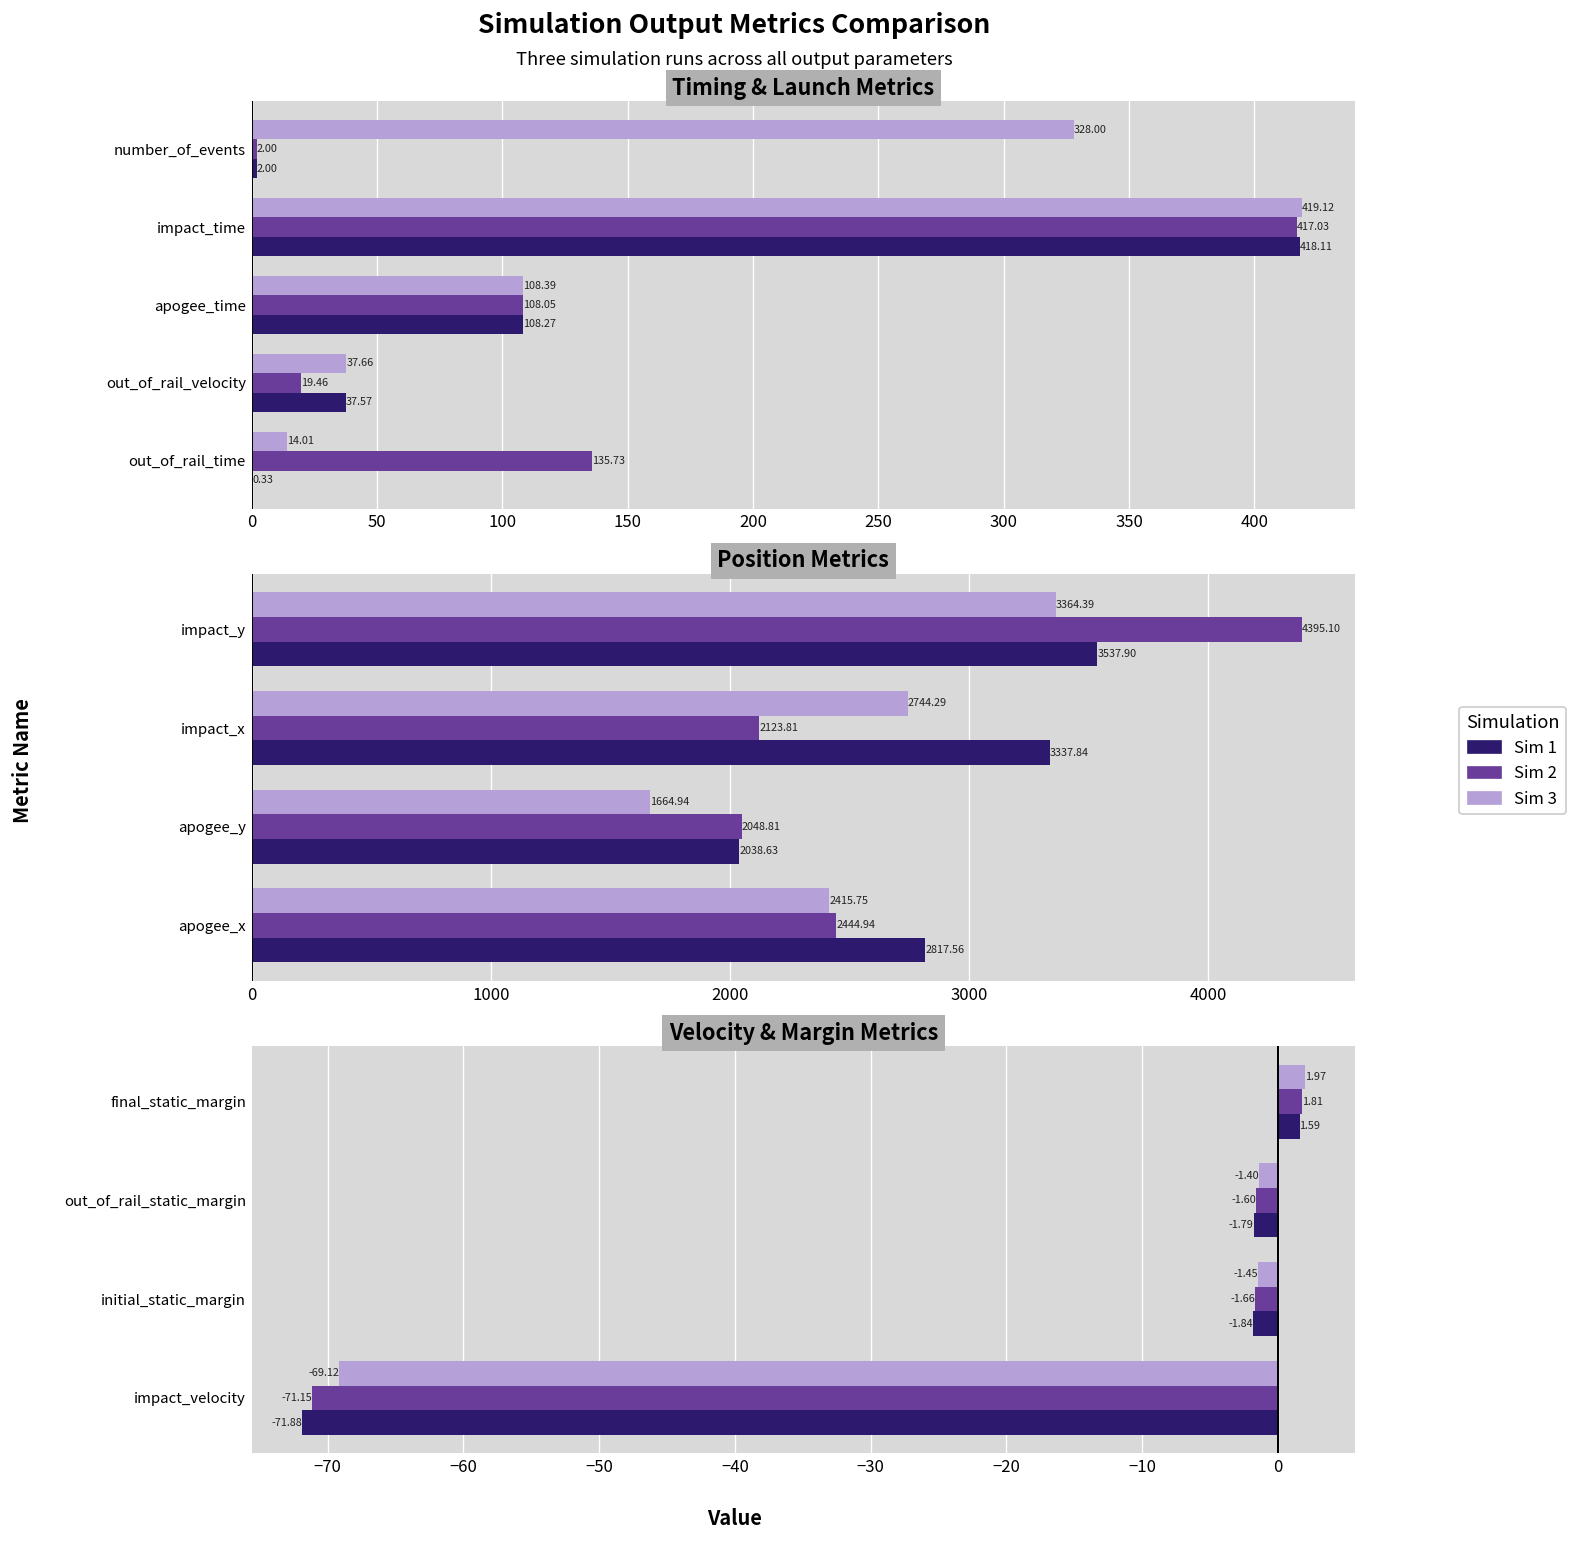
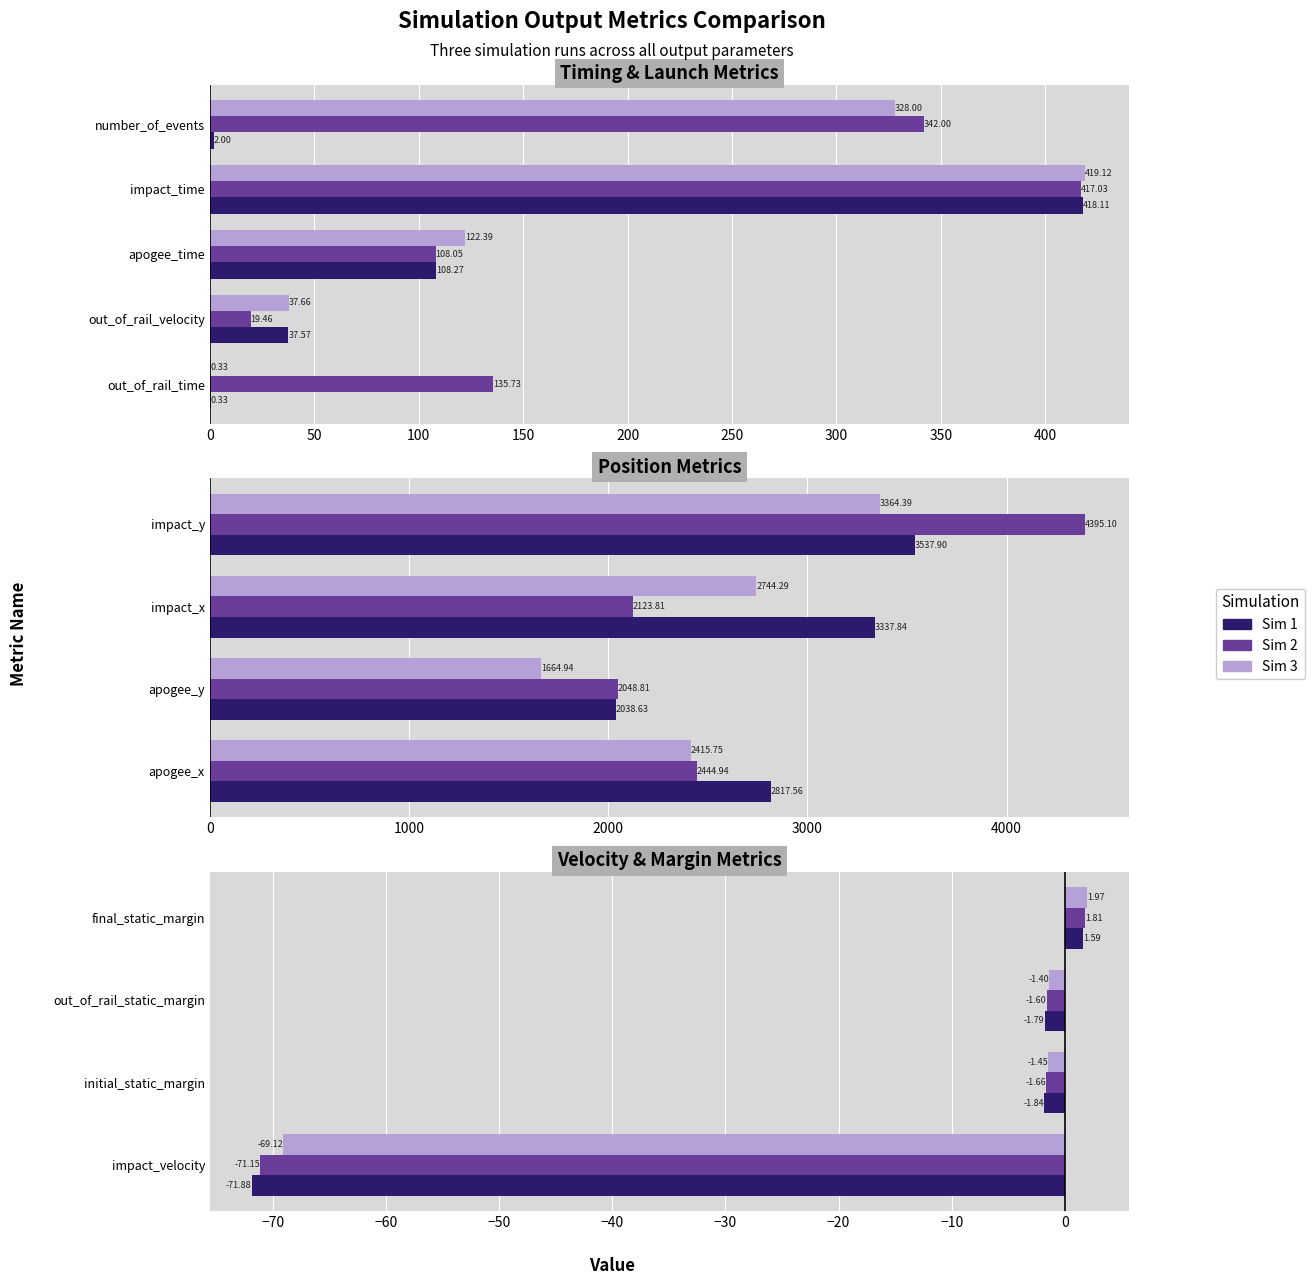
Timing & Launch Metrics, Sim 2, number_of_events: 2.00 -> 342.00
Timing & Launch Metrics, Sim 3, apogee_time: 108.39 -> 122.39
Timing & Launch Metrics, Sim 3, out_of_rail_time: 14.01 -> 0.33
